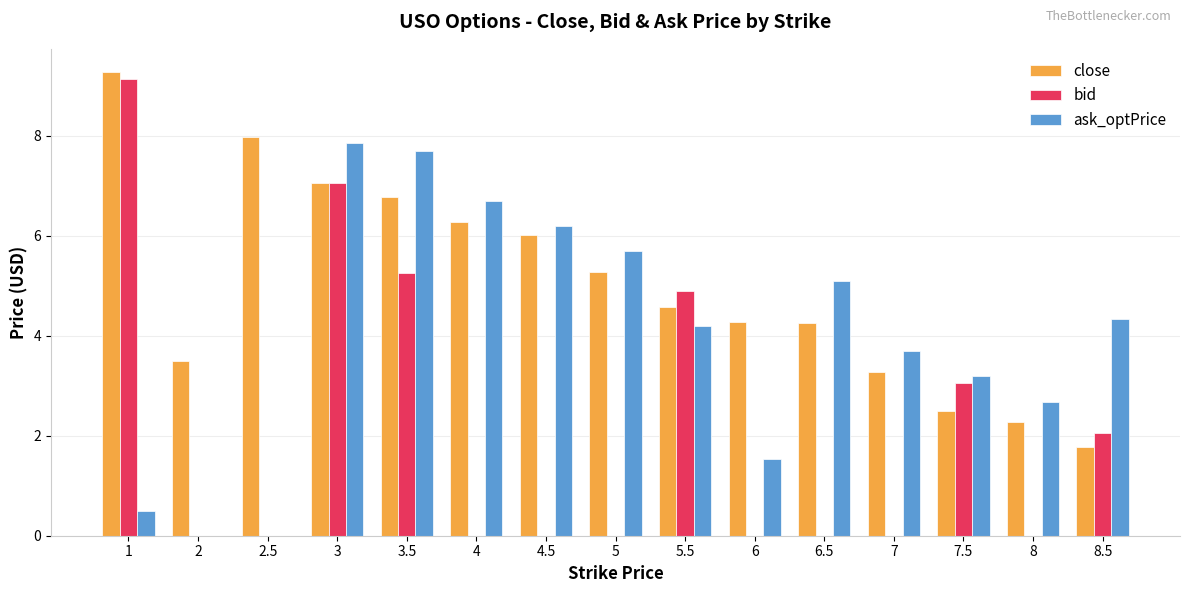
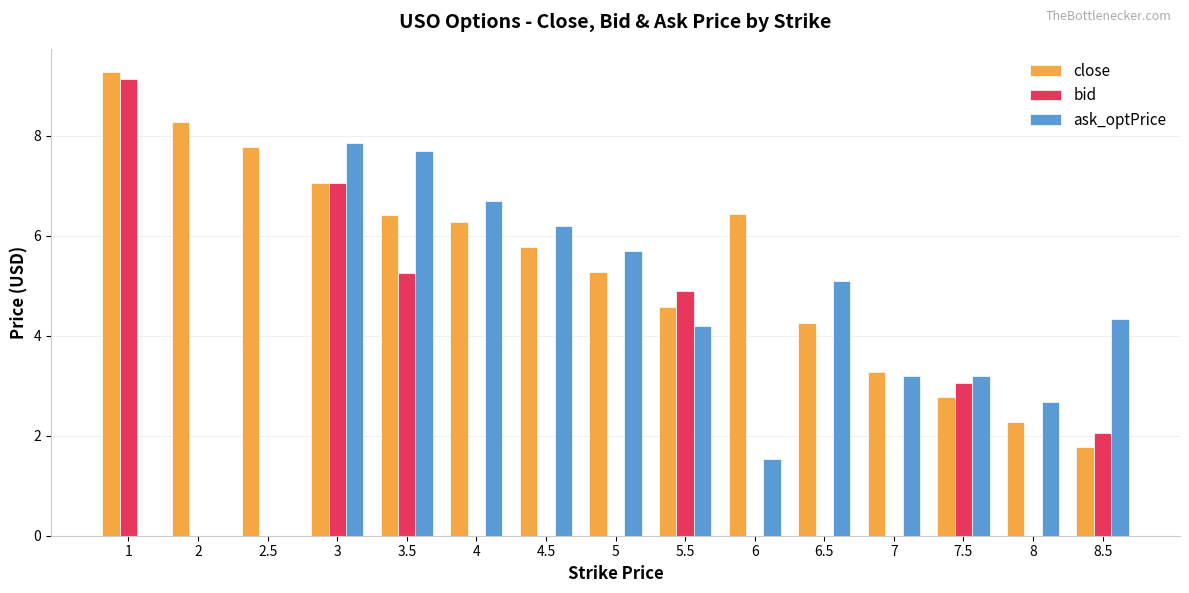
ask_optPrice, 1: 0.5 -> 0.0
close, 2: 3.5 -> 8.3
close, 2.5: 8.0 -> 7.8
close, 3.5: 6.8 -> 6.4
close, 4.5: 6.0 -> 5.8
close, 6: 4.3 -> 6.4
ask_optPrice, 7: 3.7 -> 3.2
close, 7.5: 2.5 -> 2.8
